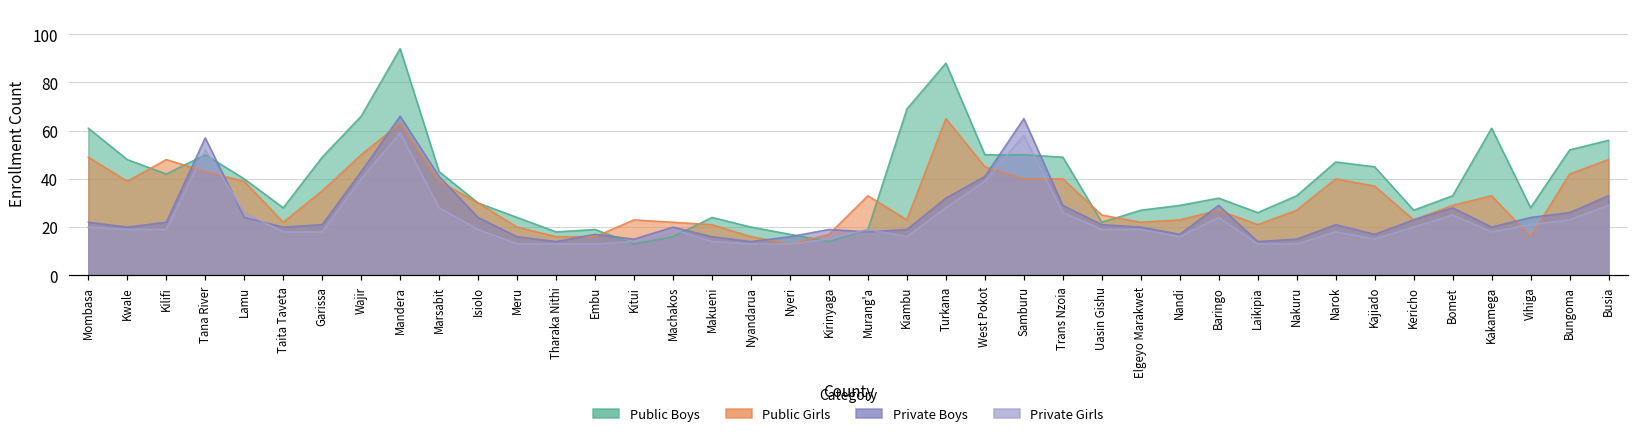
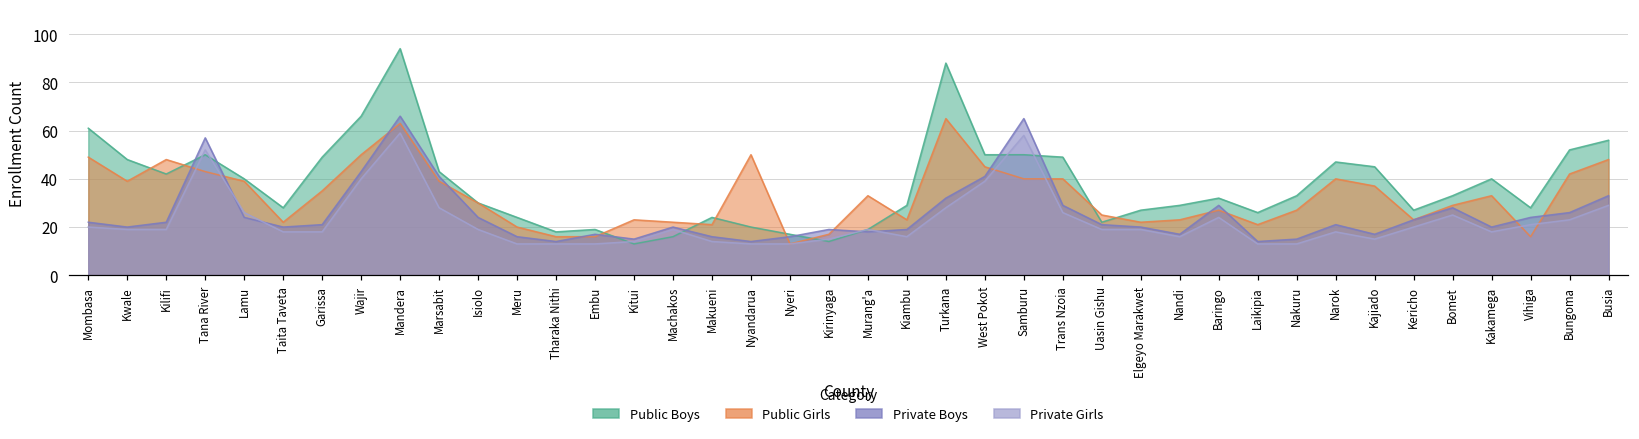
Public Girls, Nyandarua: 16 -> 50
Public Boys, Kiambu: 69 -> 29
Public Boys, Kakamega: 61 -> 40
